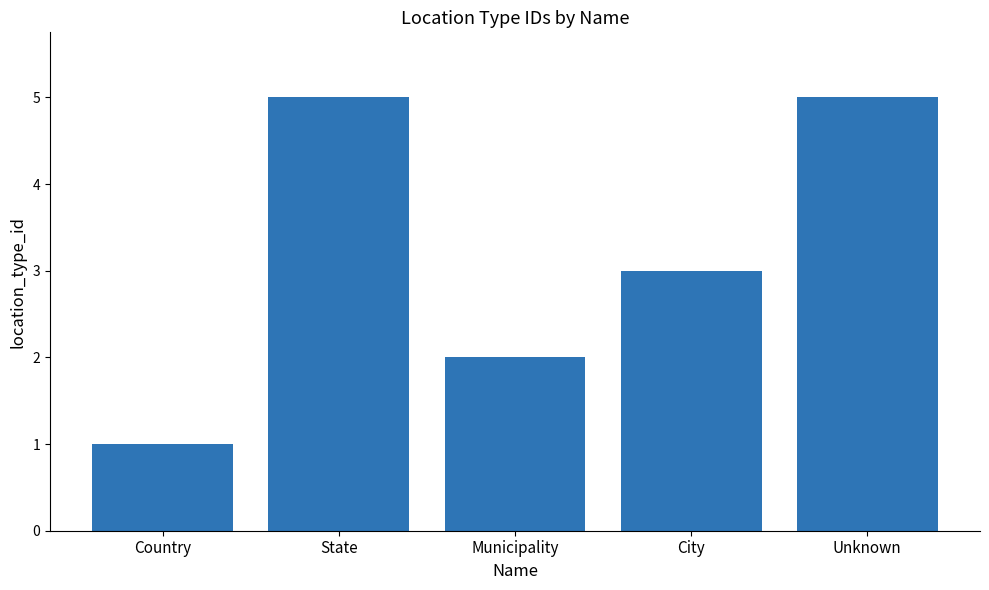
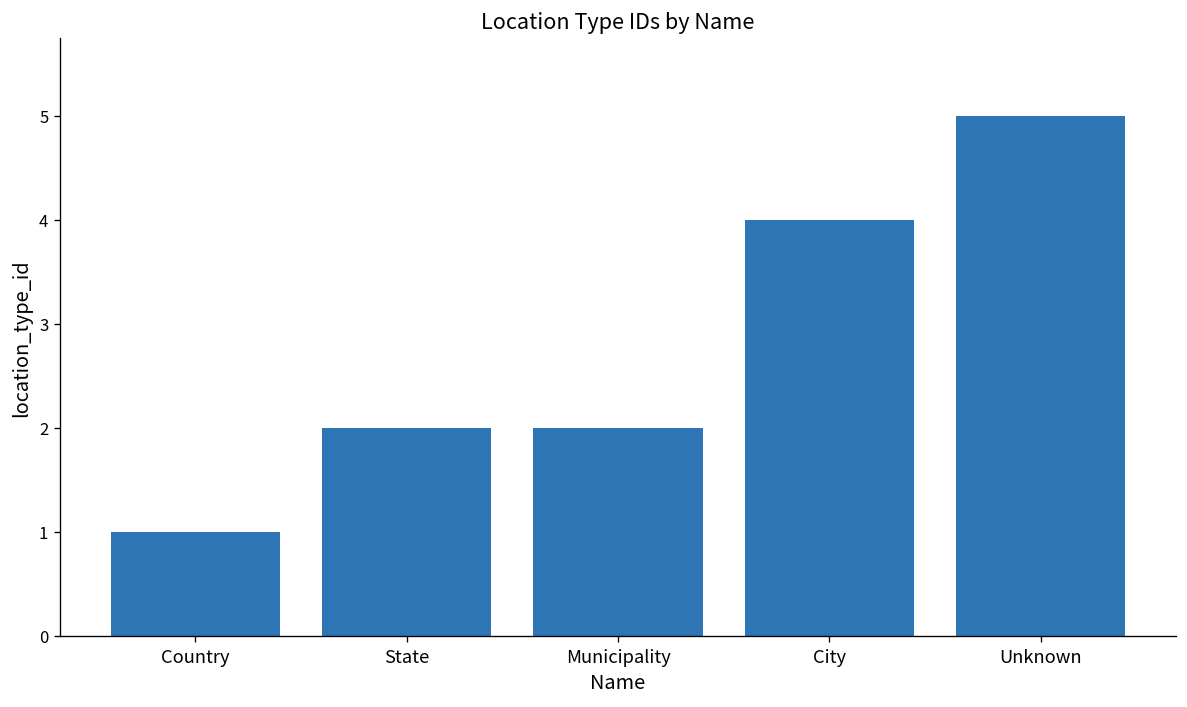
State: 5 -> 2
City: 3 -> 4
